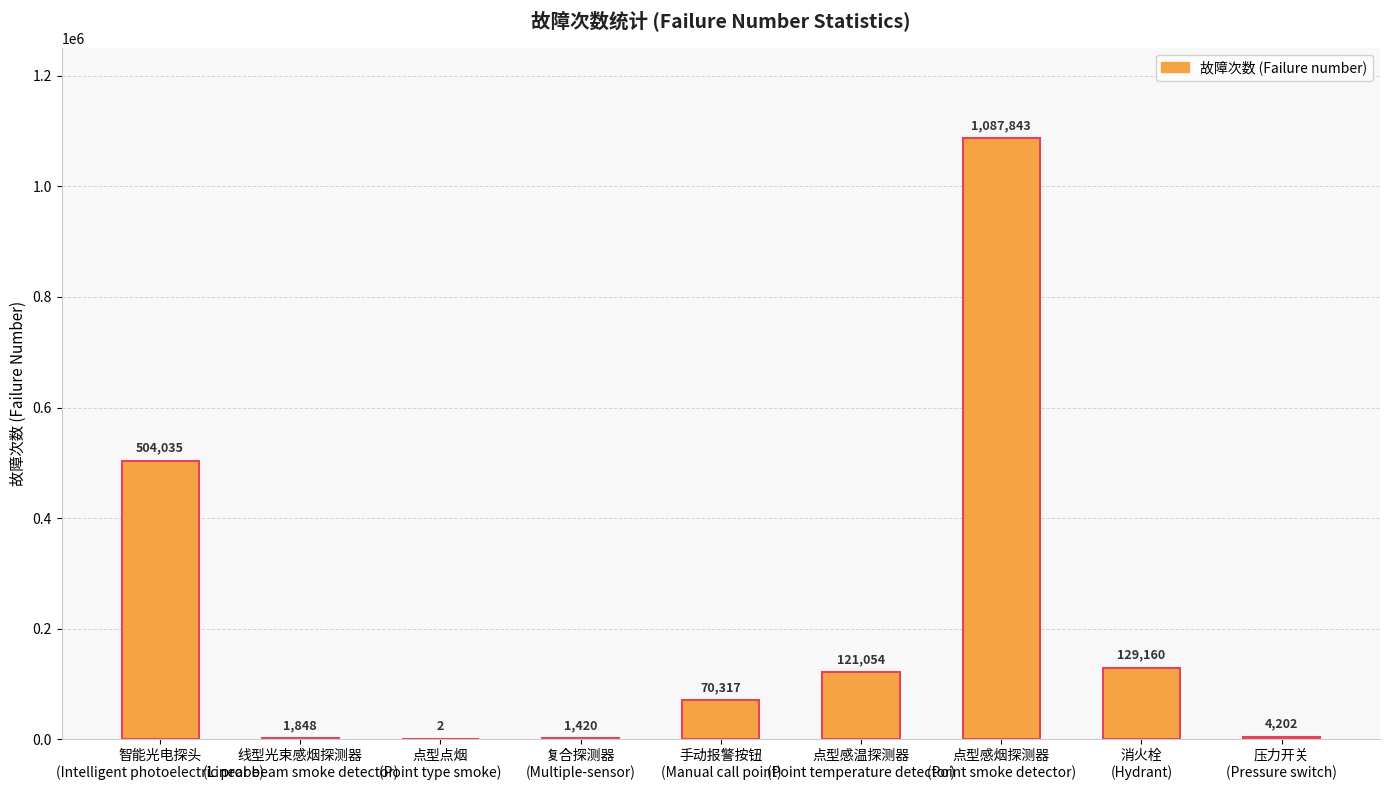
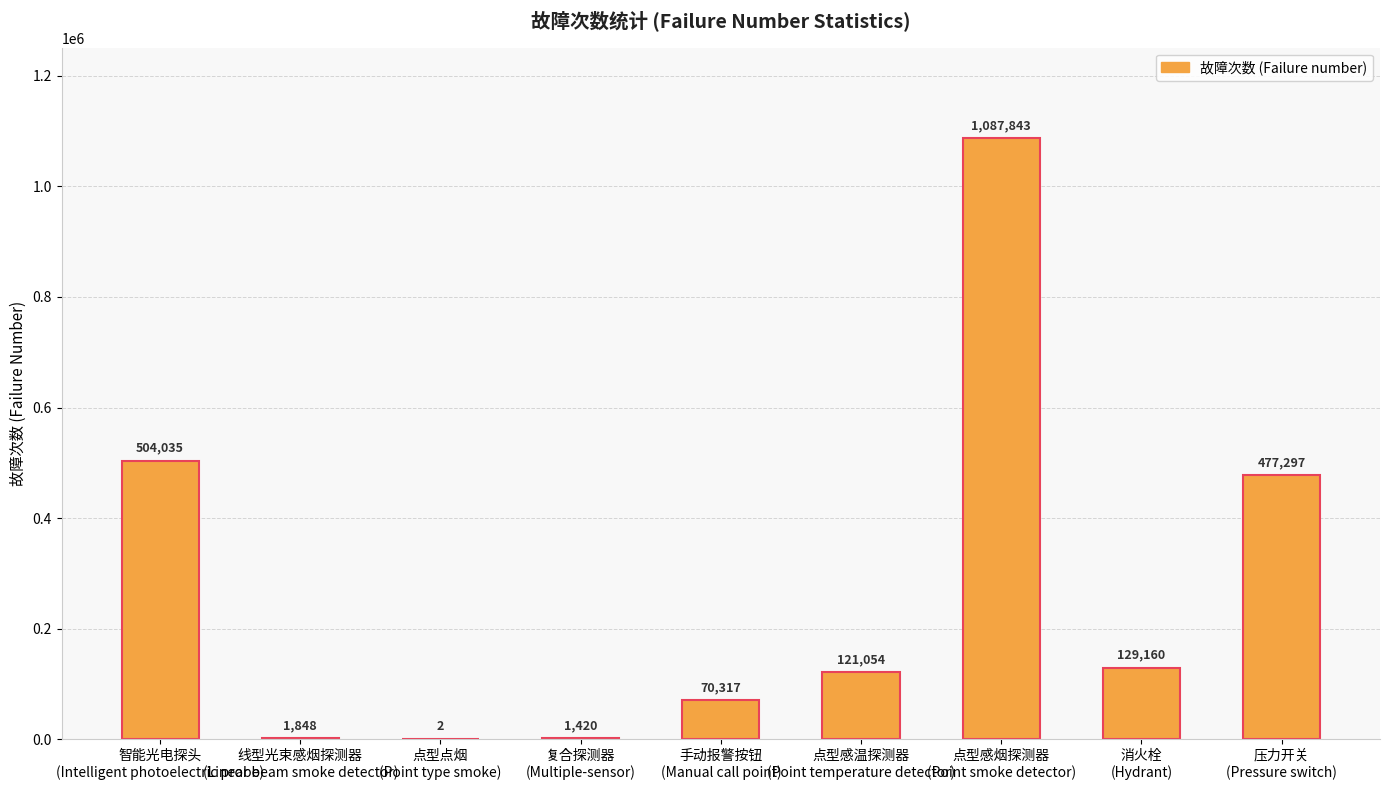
压力开关 (Pressure switch): 4,202 -> 477,297
